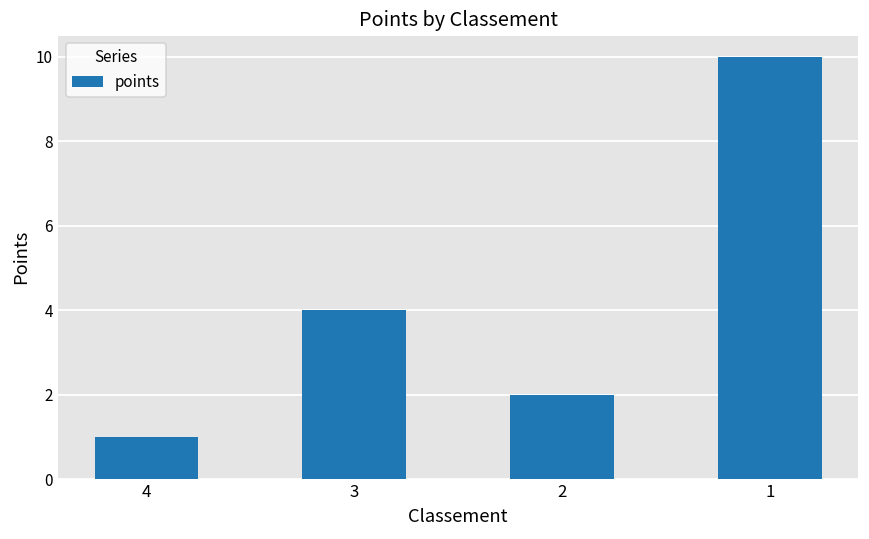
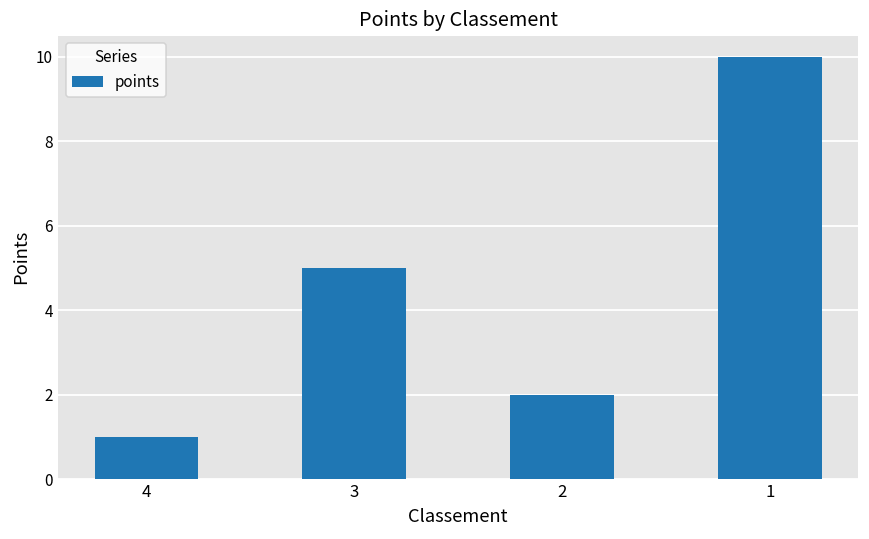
3: 4 -> 5
